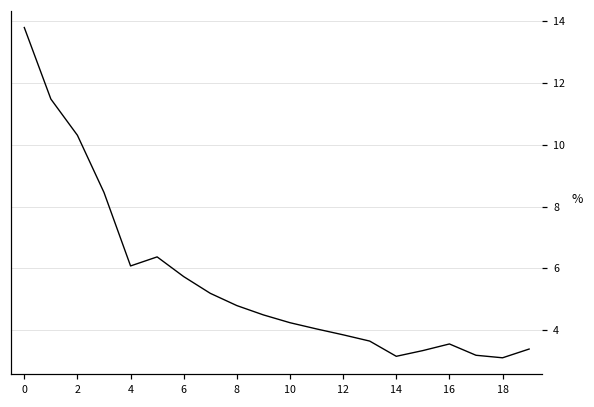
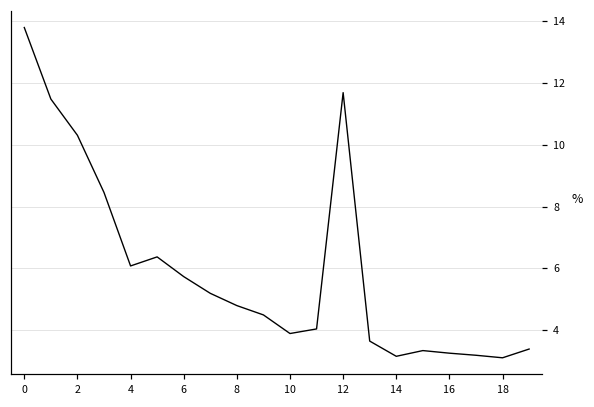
10: 4.2 -> 3.9
12: 3.9 -> 11.7
16: 3.6 -> 3.3
